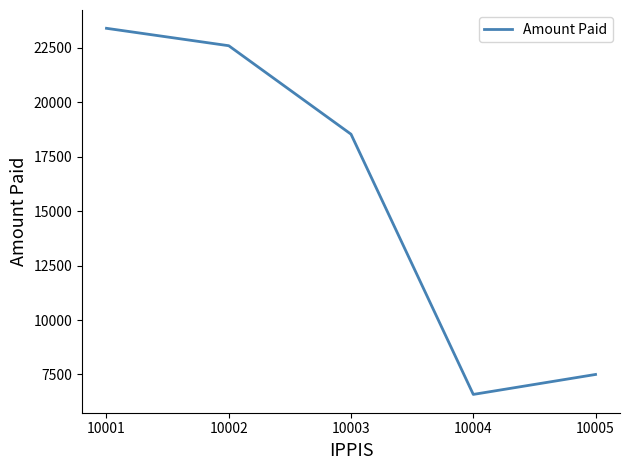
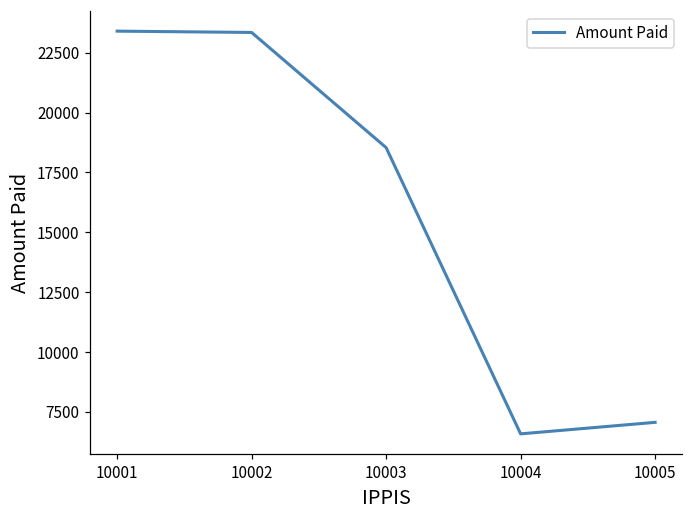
10002: 22600 -> 23300
10005: 7500 -> 7100
